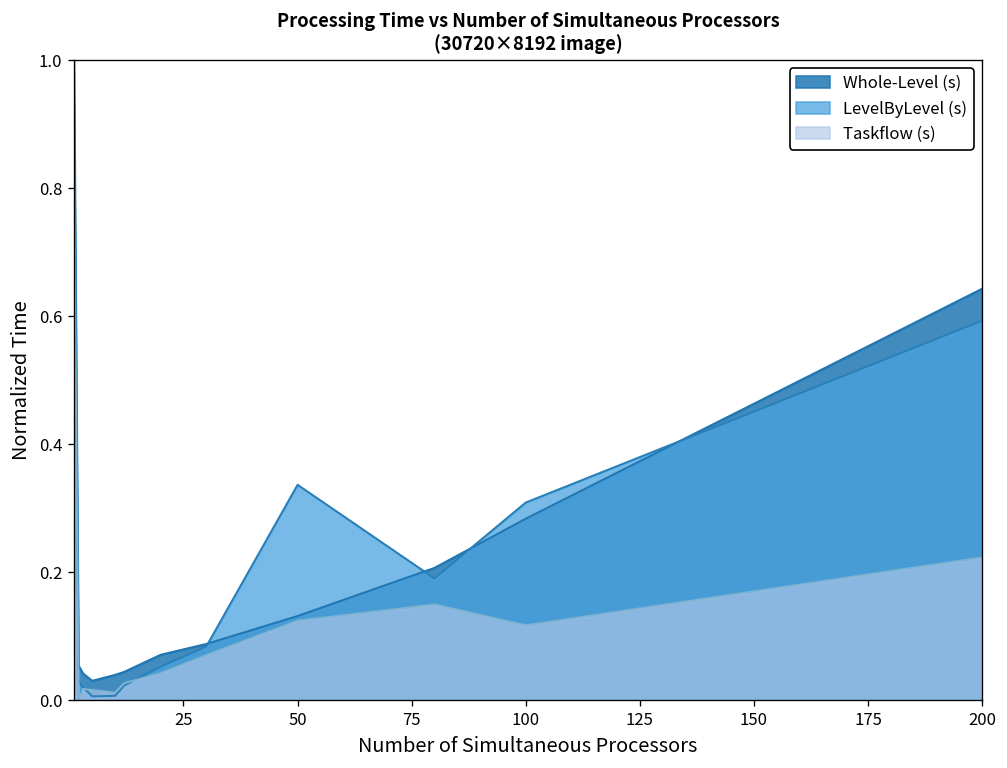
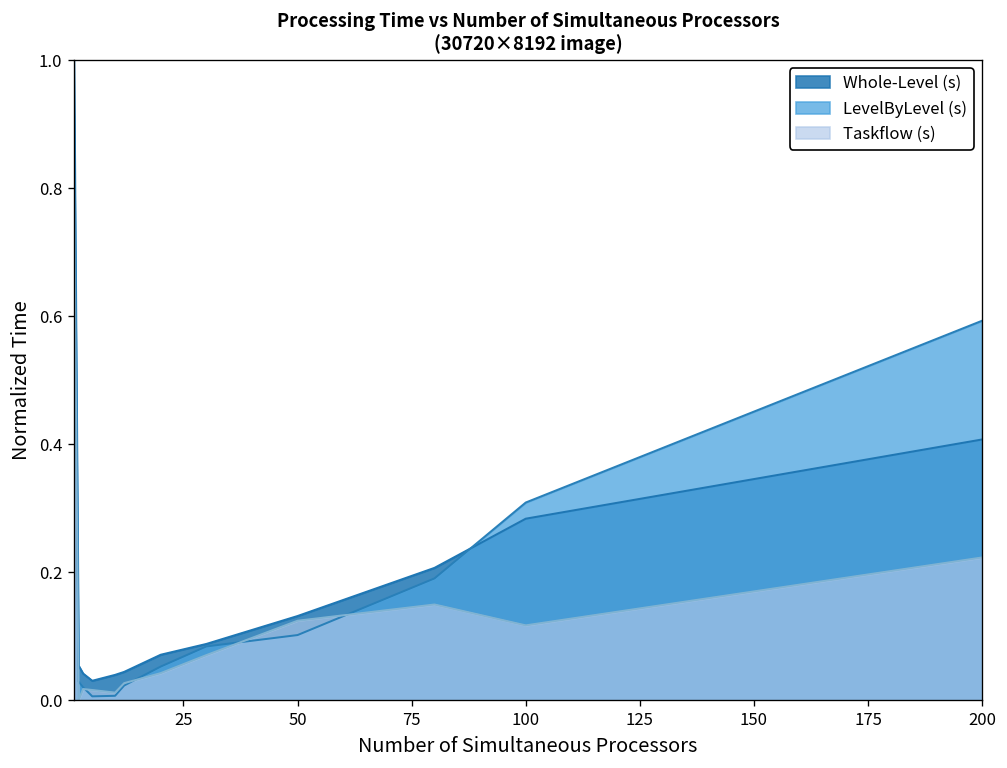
LevelByLevel (s), 50: 0.34 -> 0.10
Whole-Level (s), 200: 0.64 -> 0.41
